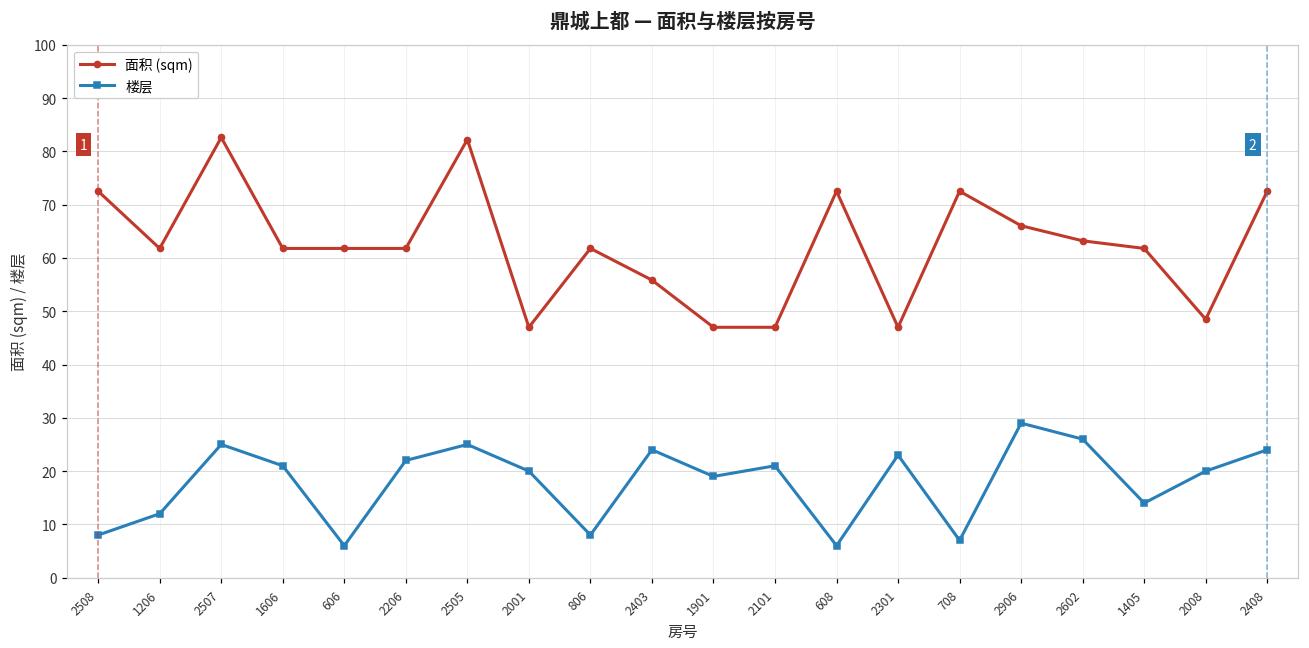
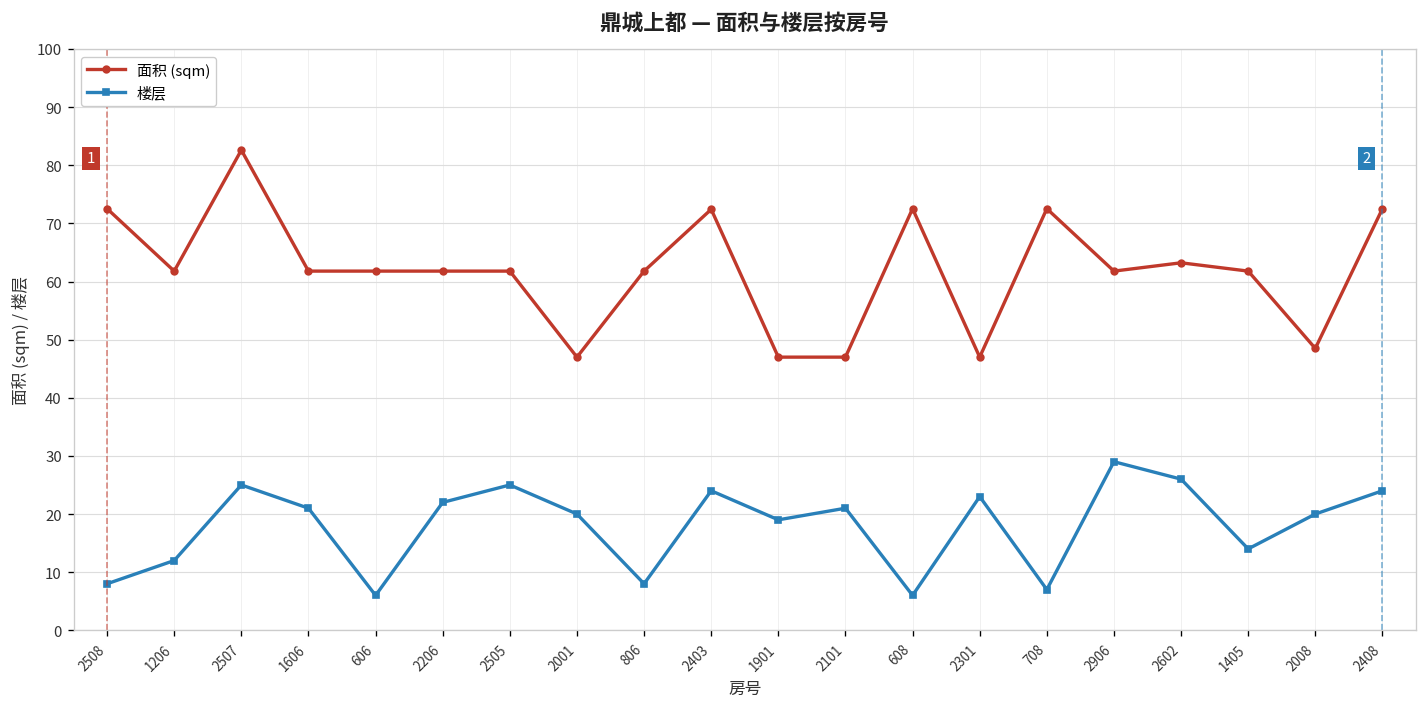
面积 (sqm), 2505: 82 -> 62
面积 (sqm), 2403: 56 -> 72
面积 (sqm), 2906: 66 -> 62
